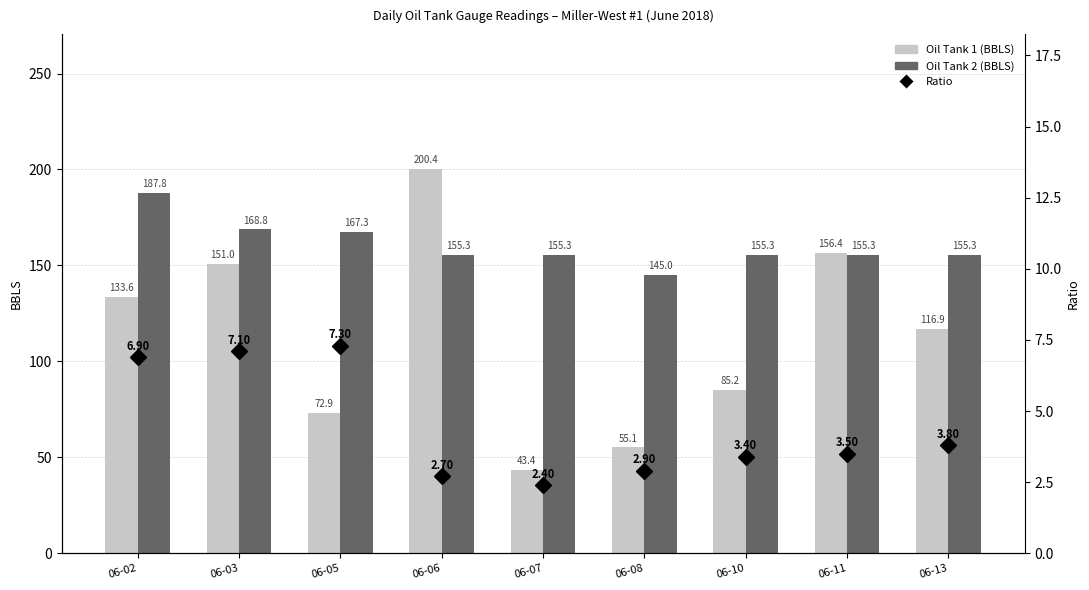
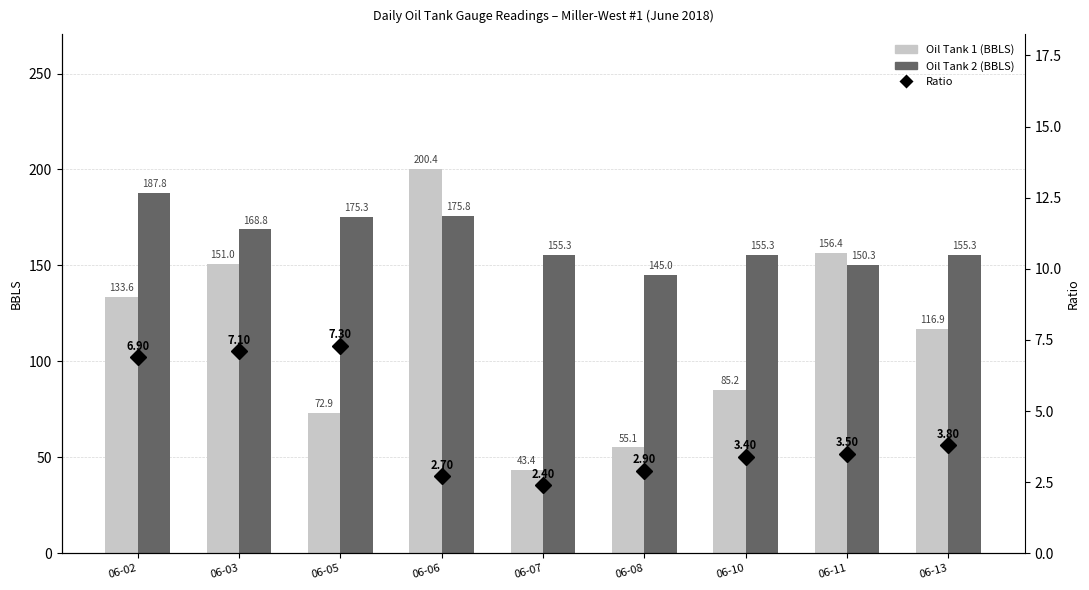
Oil Tank 2 (BBLS), 06-05: 167.3 -> 175.3
Oil Tank 2 (BBLS), 06-06: 155.3 -> 175.8
Oil Tank 2 (BBLS), 06-11: 155.3 -> 150.3
